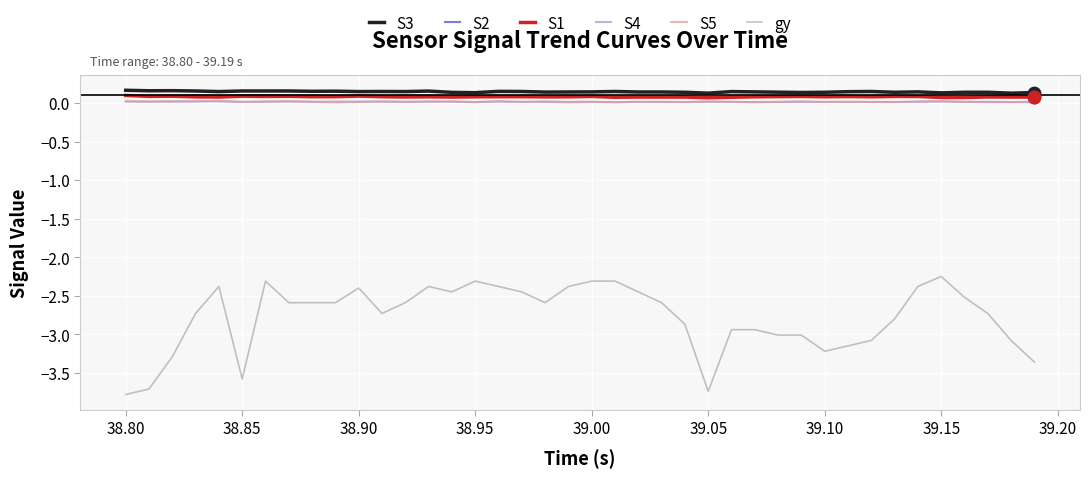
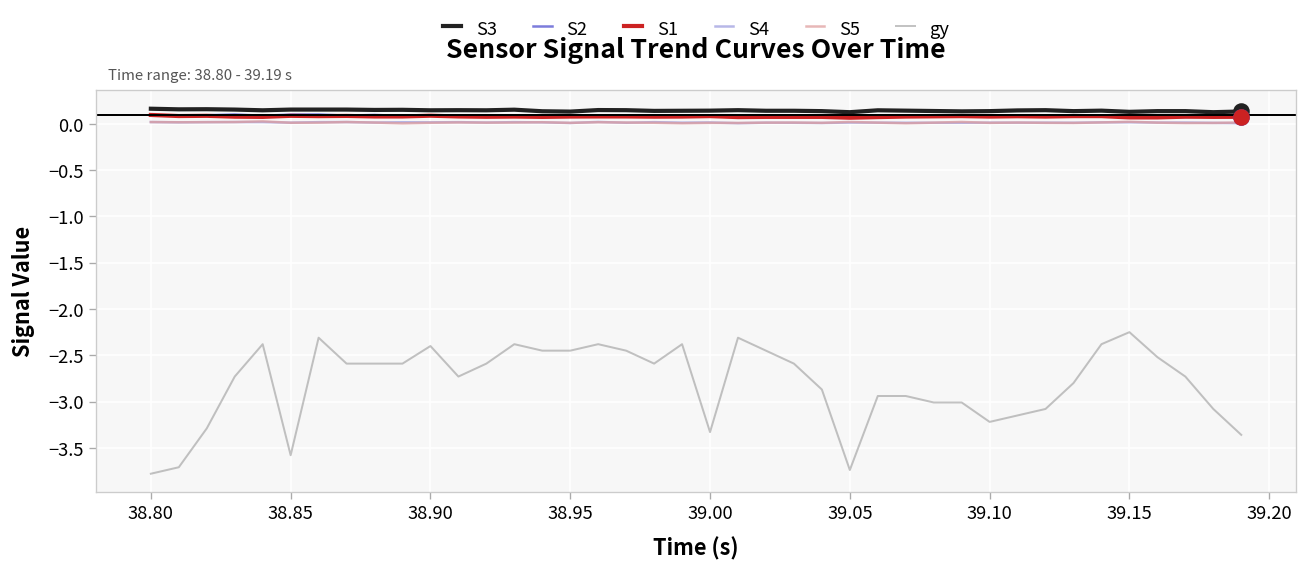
gy, 38.95: -2.3 -> -2.5
gy, 39.00: -2.3 -> -3.3
